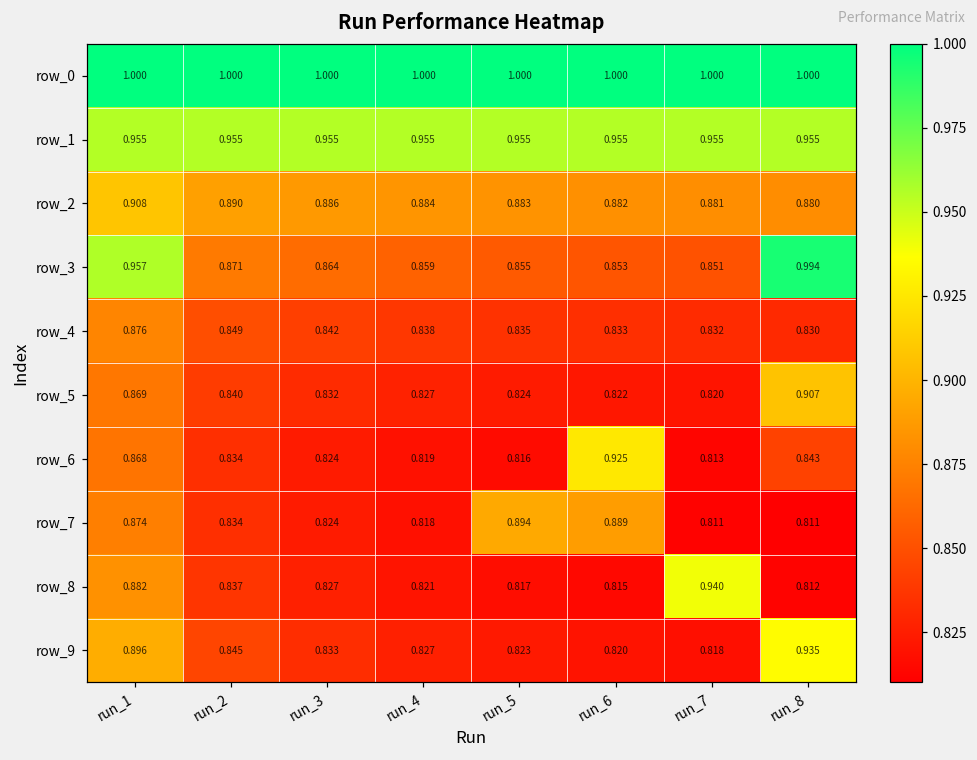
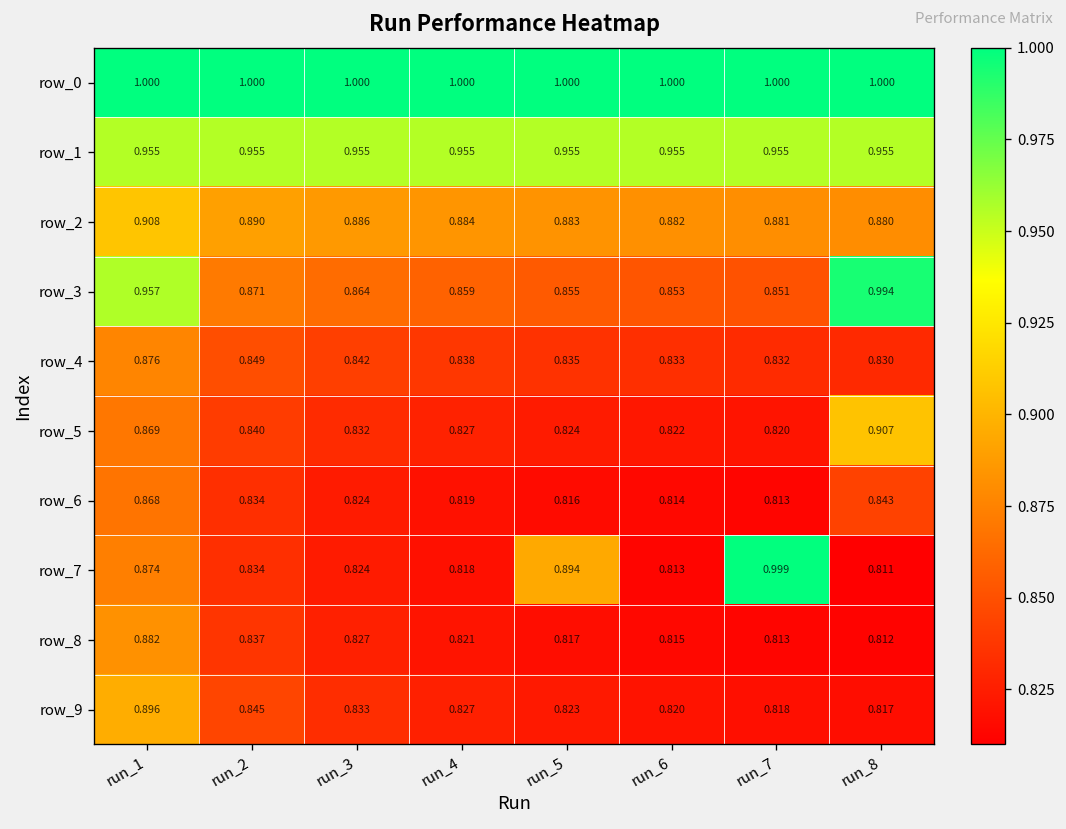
row_6, run_6: 0.925 -> 0.814
row_7, run_6: 0.889 -> 0.813
row_7, run_7: 0.811 -> 0.999
row_8, run_7: 0.940 -> 0.813
row_9, run_8: 0.935 -> 0.817
